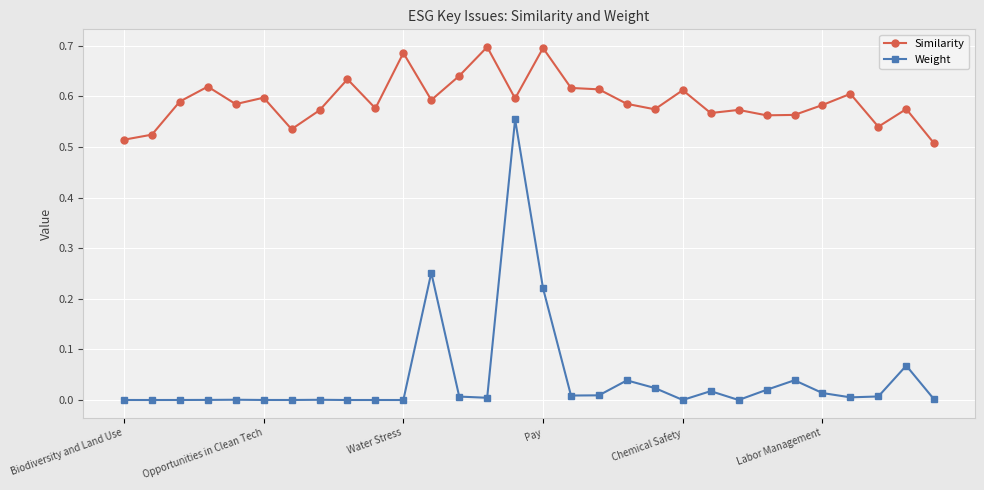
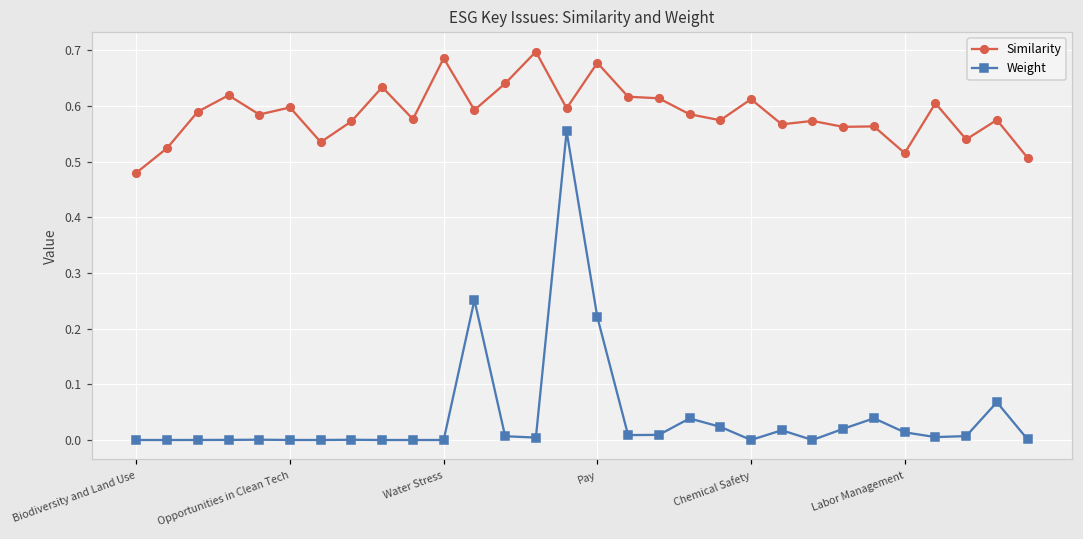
Similarity, Biodiversity and Land Use: 0.51 -> 0.48
Similarity, Pay: 0.70 -> 0.68
Similarity, Labor Management: 0.58 -> 0.52
